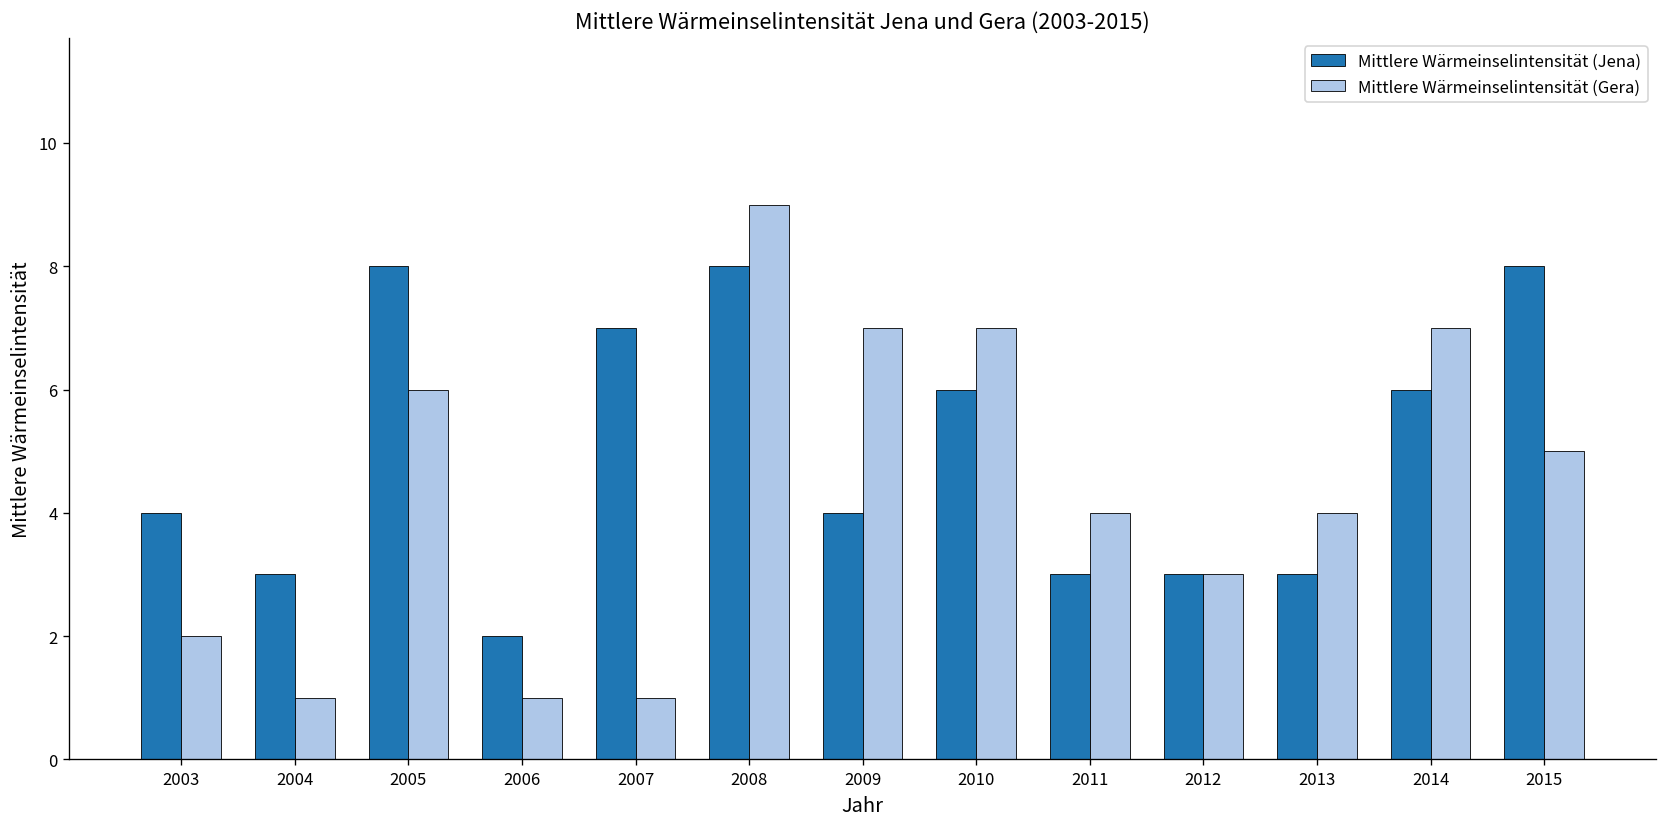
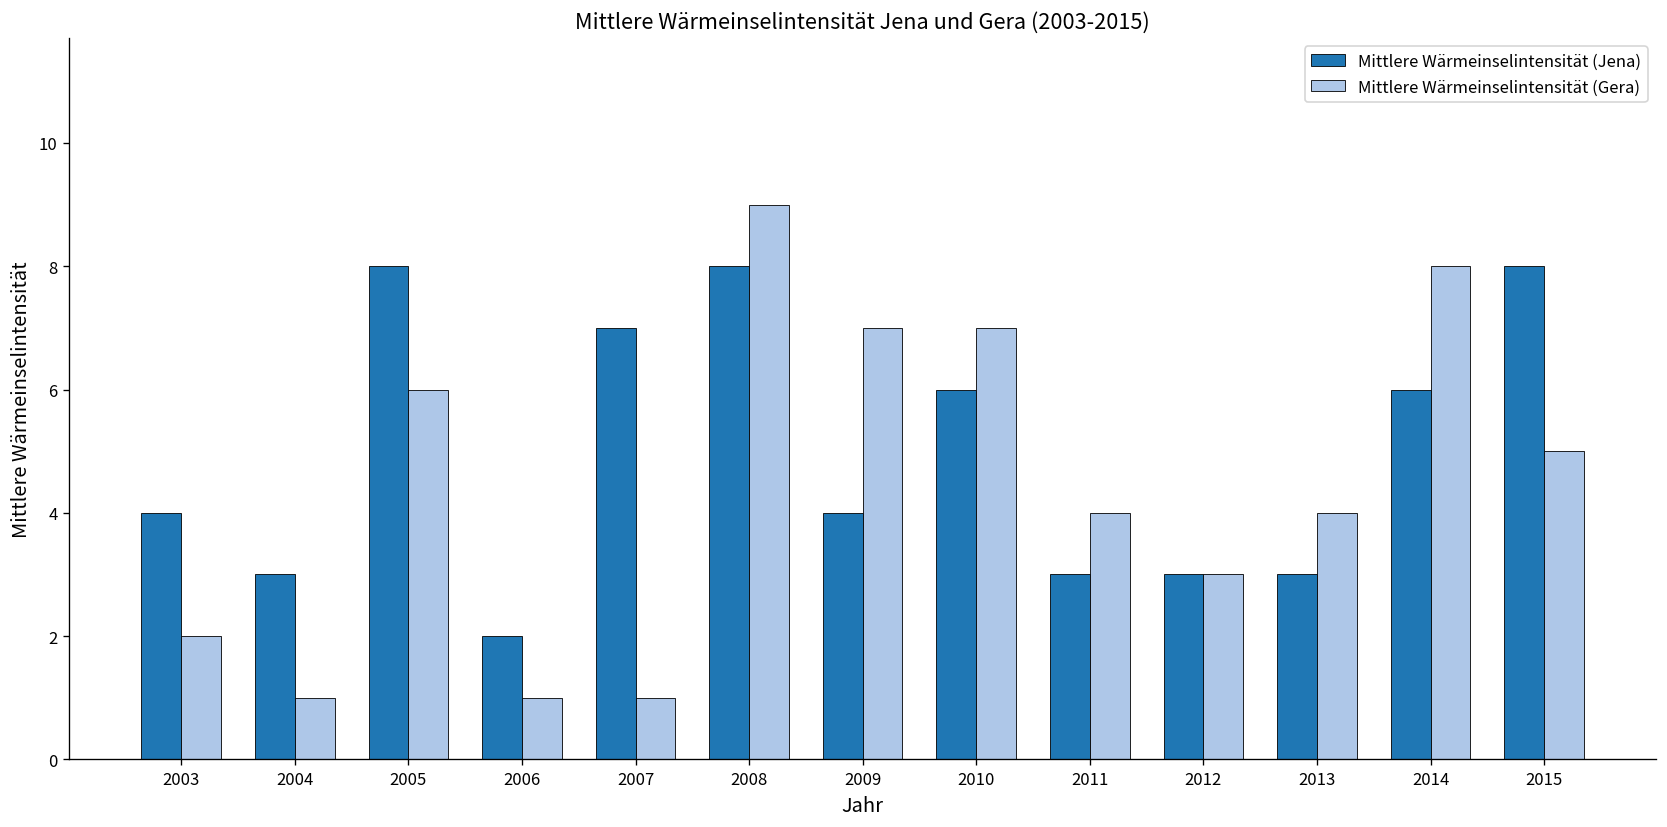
Mittlere Wärmeinselintensität (Gera), 2014: 7 -> 8
